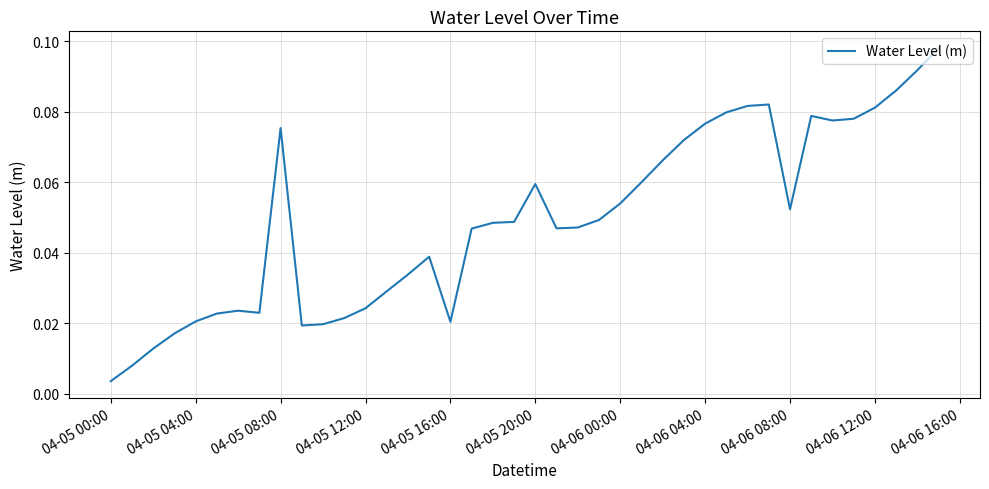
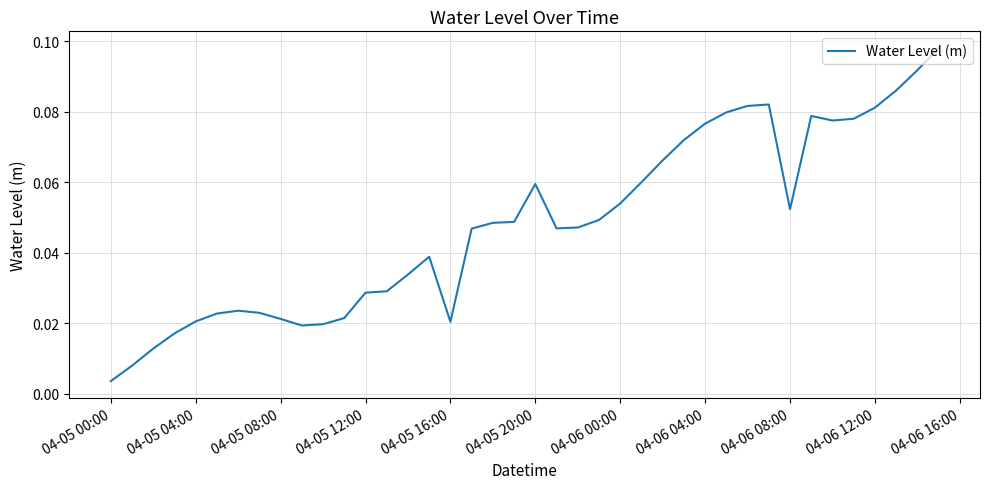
04-05 08:00: 0.075 -> 0.021
04-05 12:00: 0.024 -> 0.029
